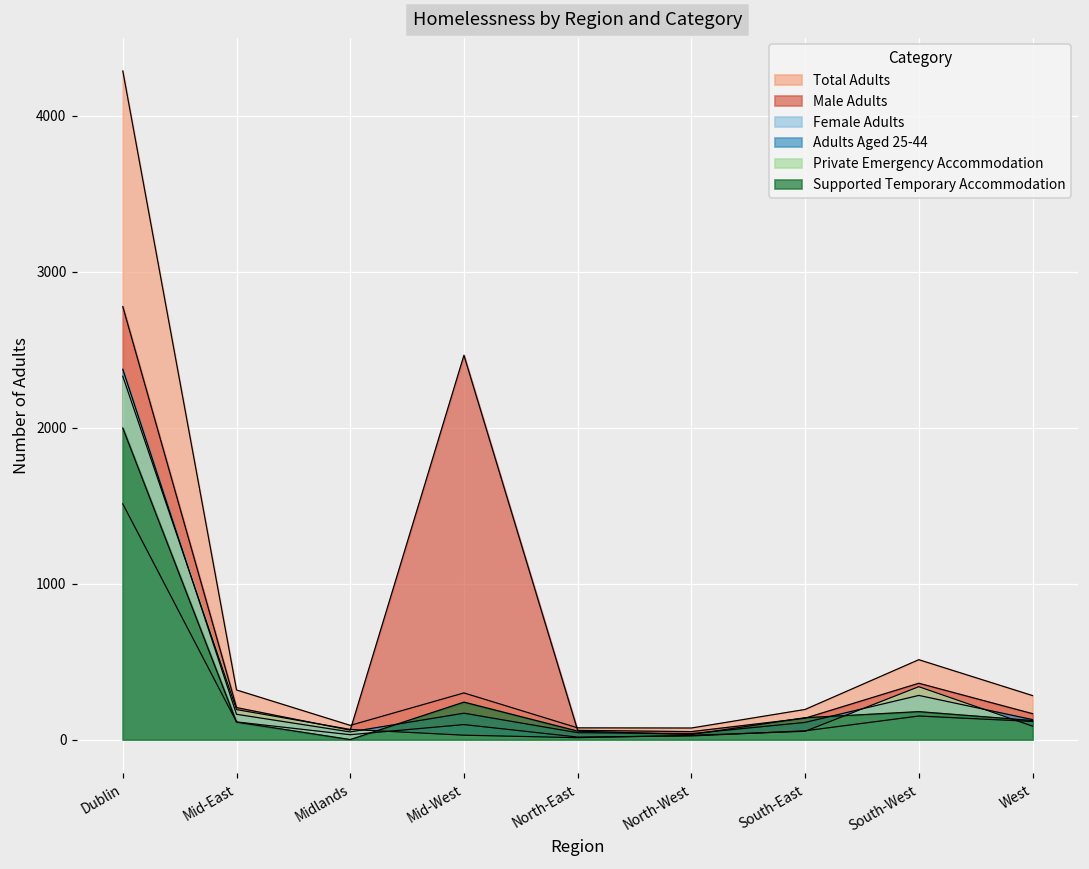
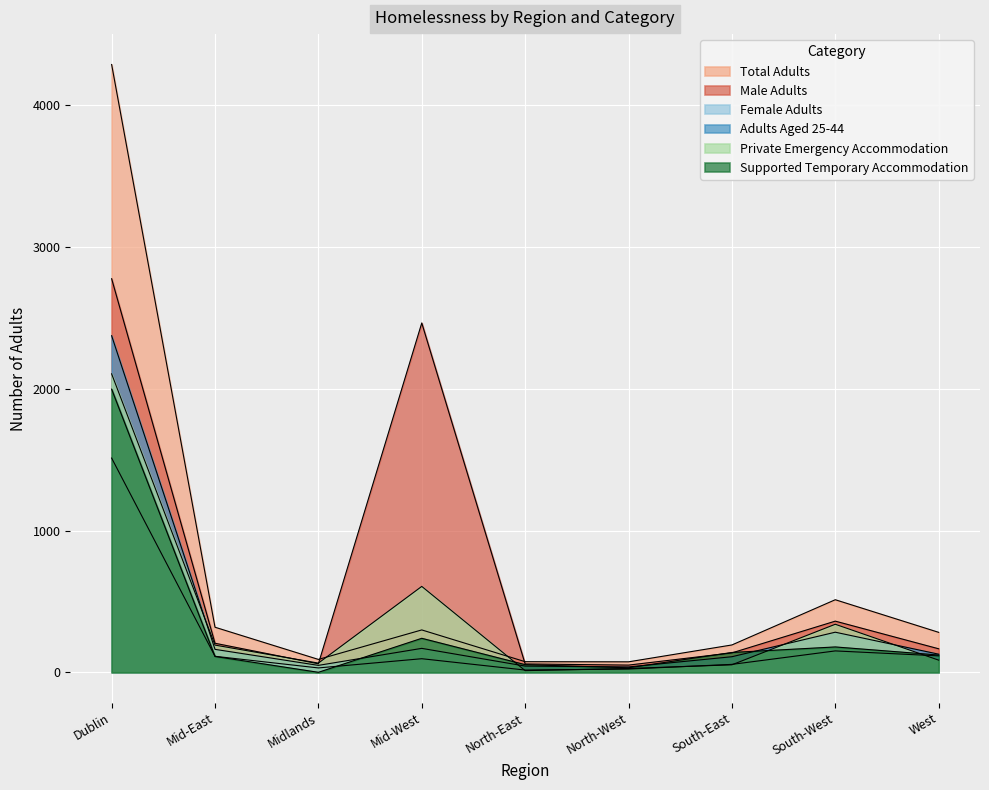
Private Emergency Accommodation, Dublin: 2330 -> 2110
Private Emergency Accommodation, Mid-West: 30 -> 610
